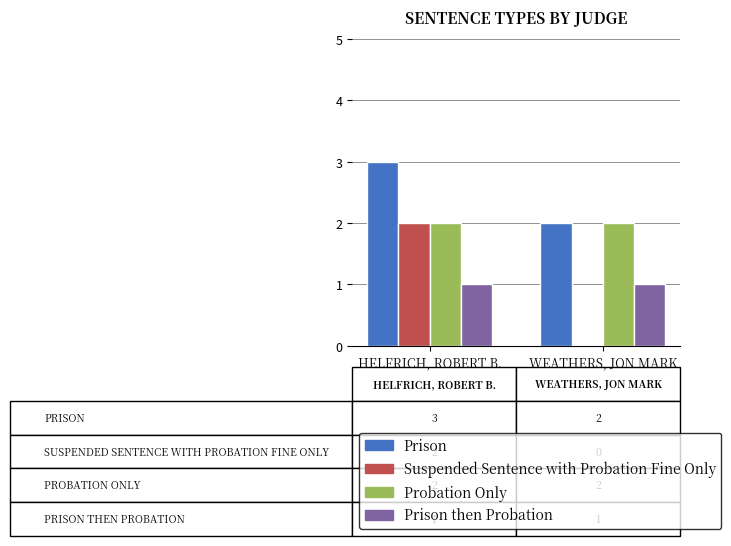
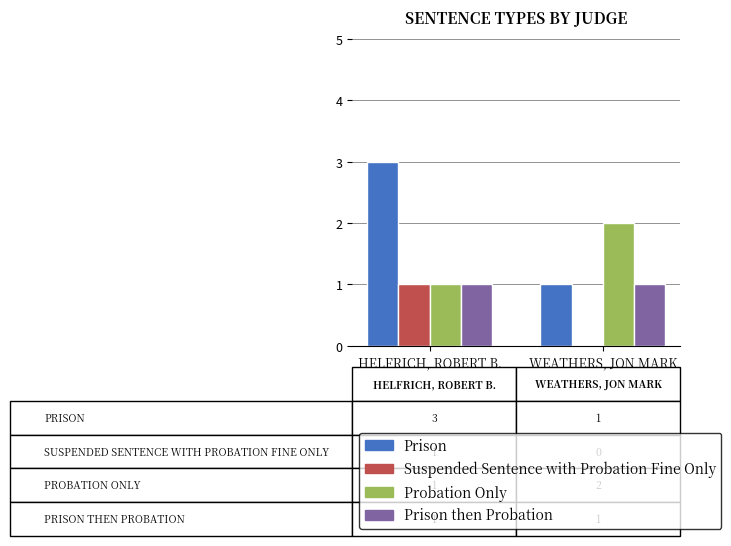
Suspended Sentence with Probation Fine Only, HELFRICH, ROBERT B.: 2 -> 1
Probation Only, HELFRICH, ROBERT B.: 2 -> 1
Prison, WEATHERS, JON MARK: 2 -> 1
